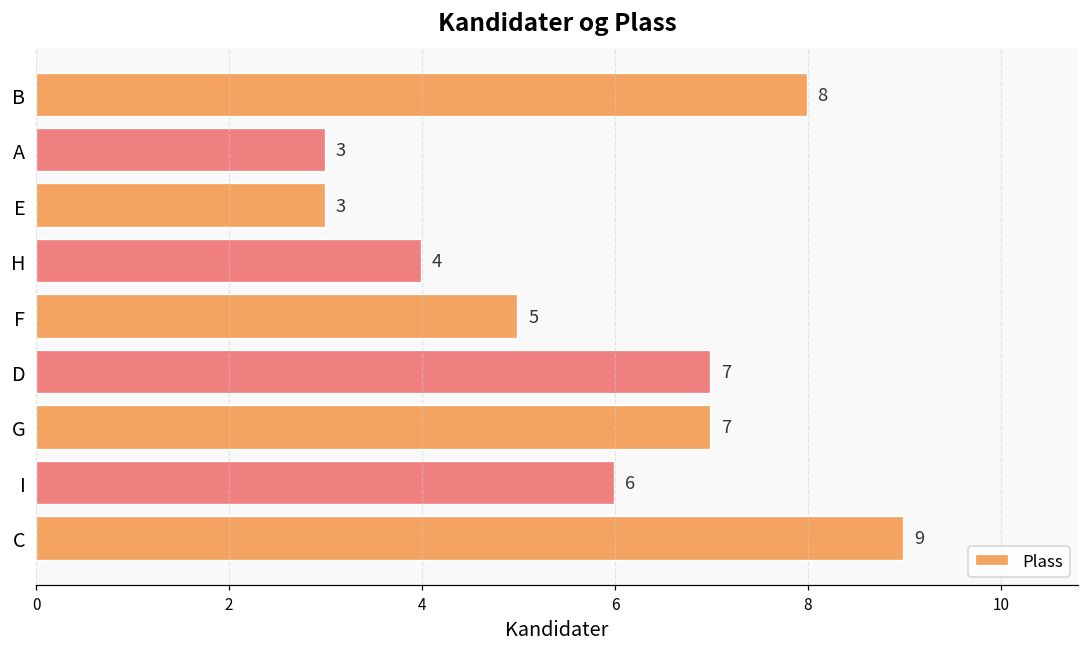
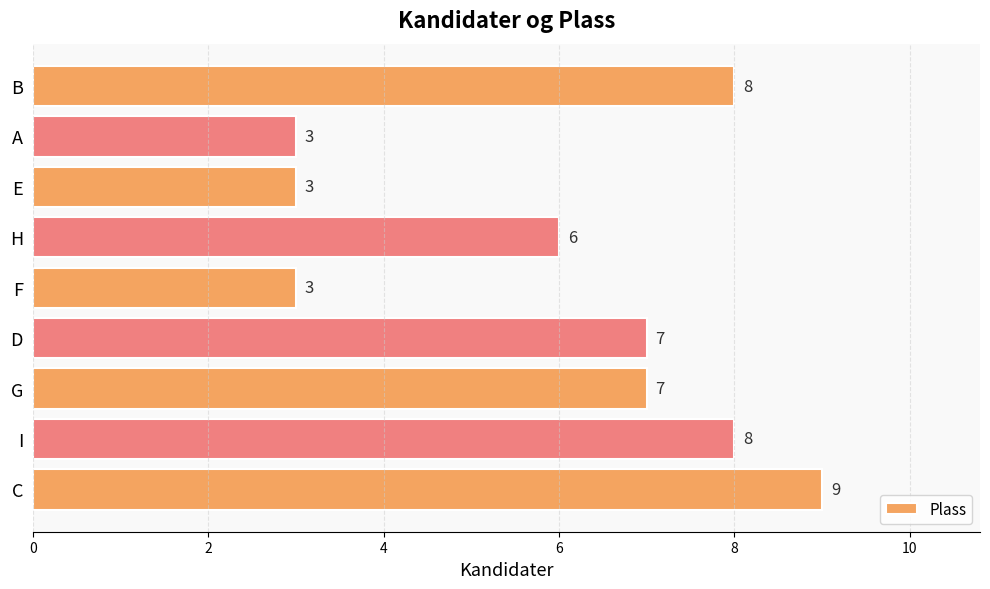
H: 4 -> 6
F: 5 -> 3
I: 6 -> 8
